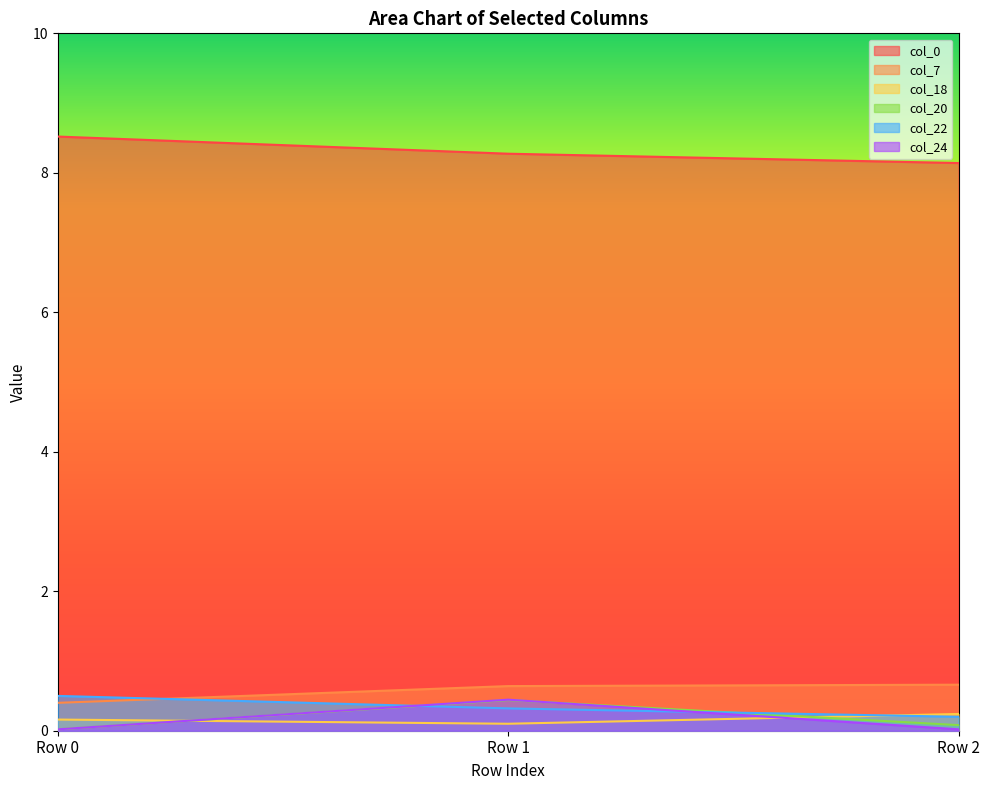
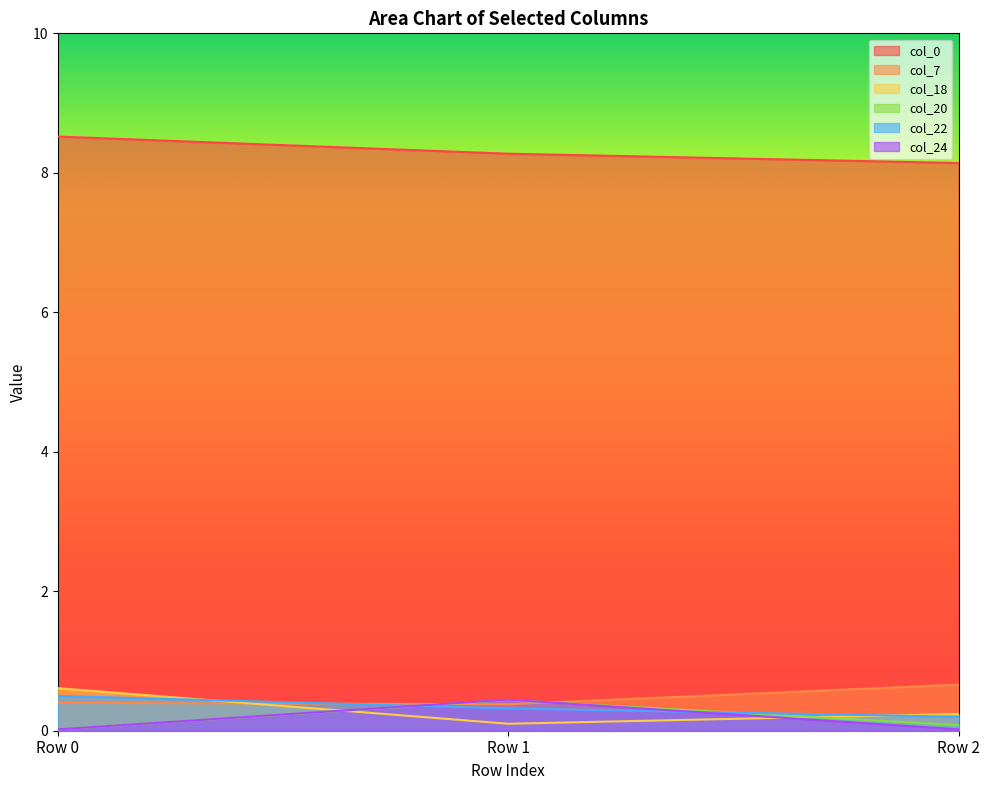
col_18, Row 0: 0.2 -> 0.6
col_7, Row 1: 0.6 -> 0.4
